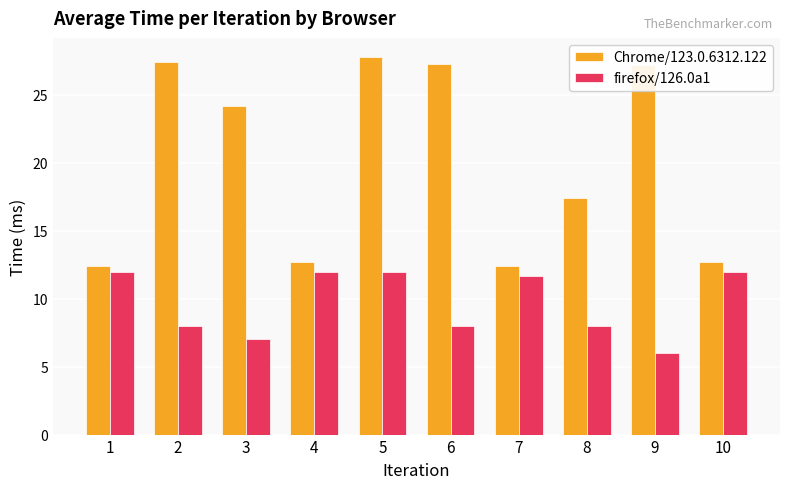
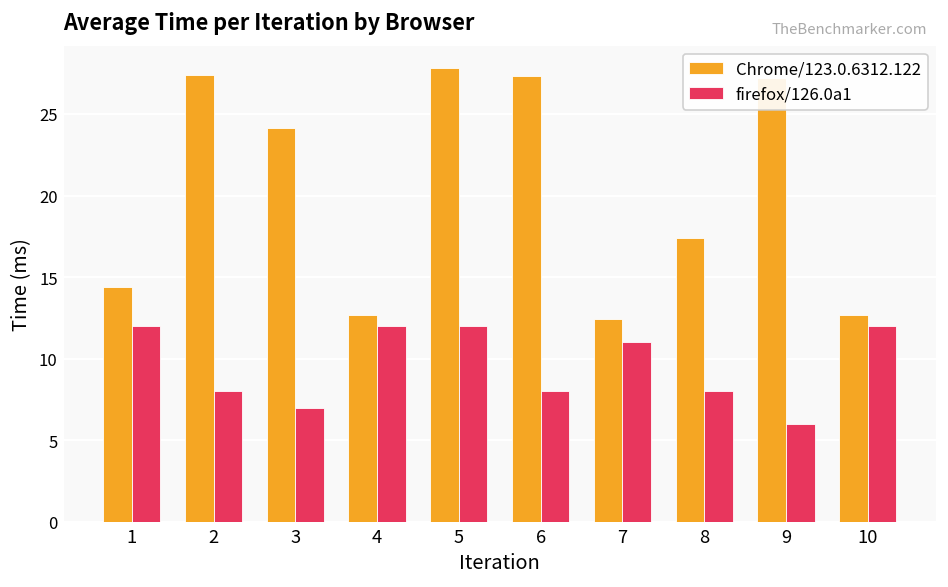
Chrome/123.0.6312.122, 1: 12.4 -> 14.4
firefox/126.0a1, 7: 11.7 -> 11.0
